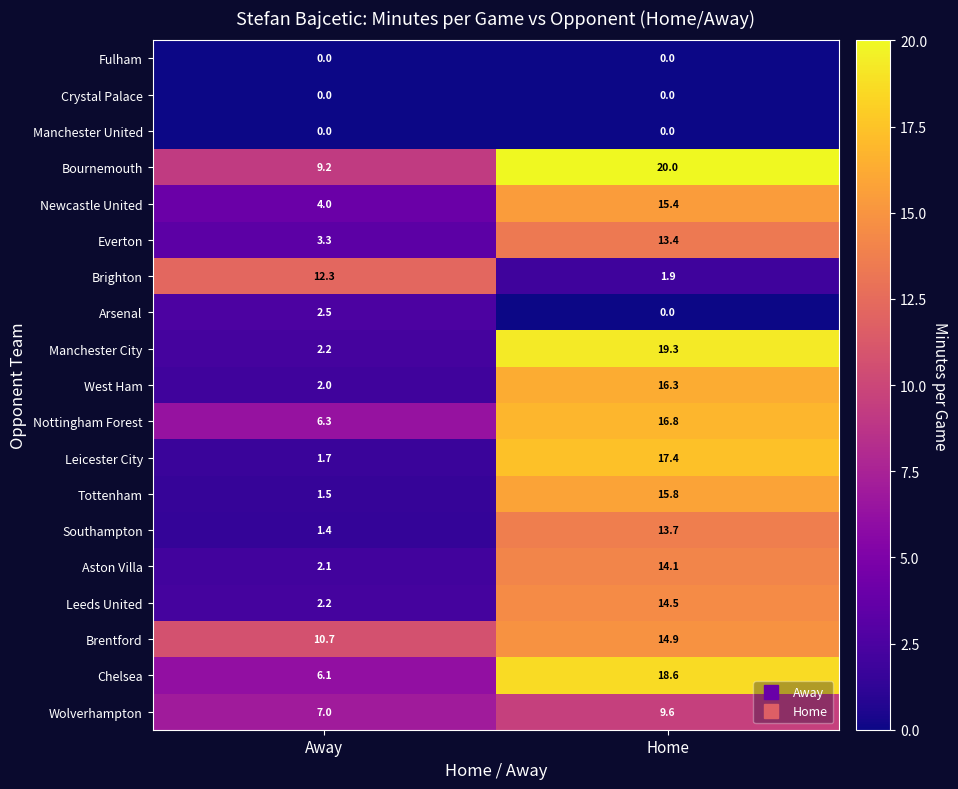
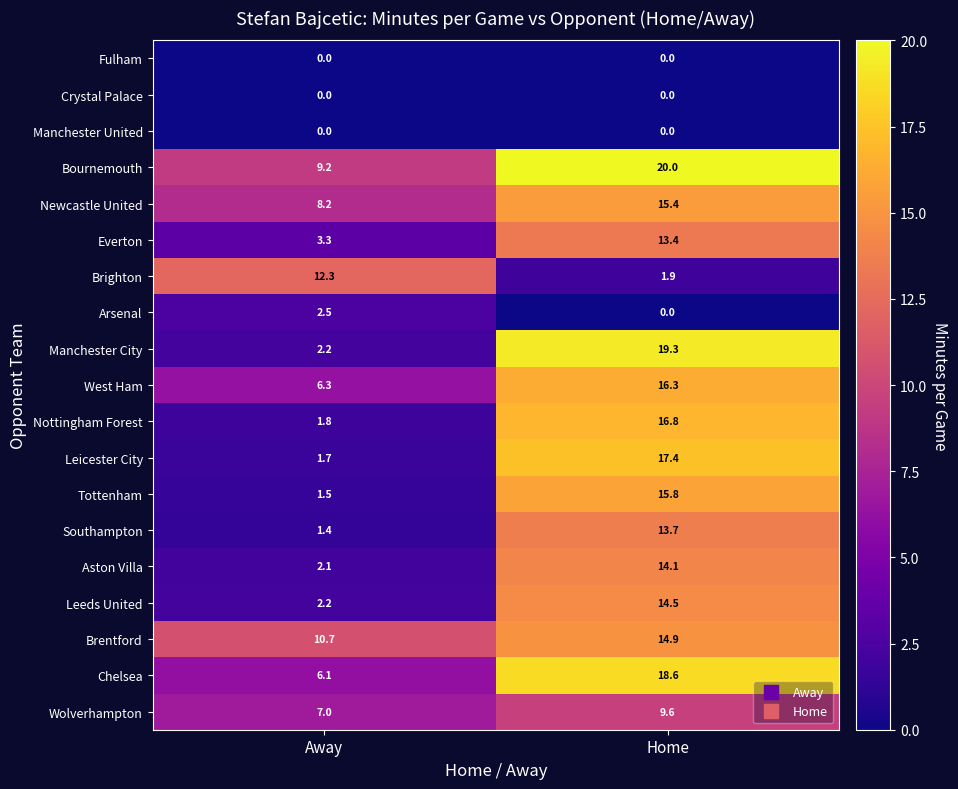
Newcastle United, Away: 4.0 -> 8.2
West Ham, Away: 2.0 -> 6.3
Nottingham Forest, Away: 6.3 -> 1.8
